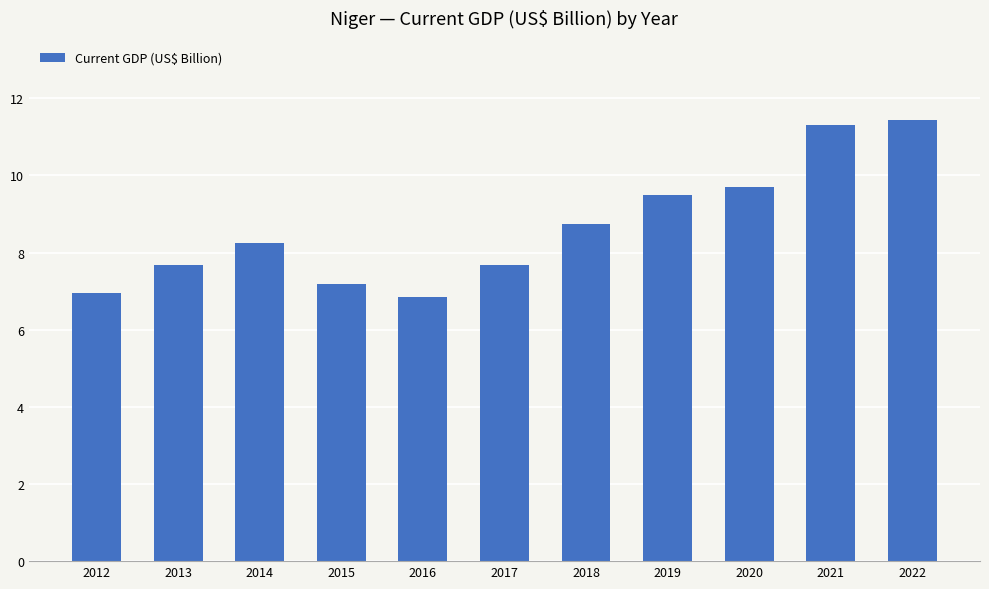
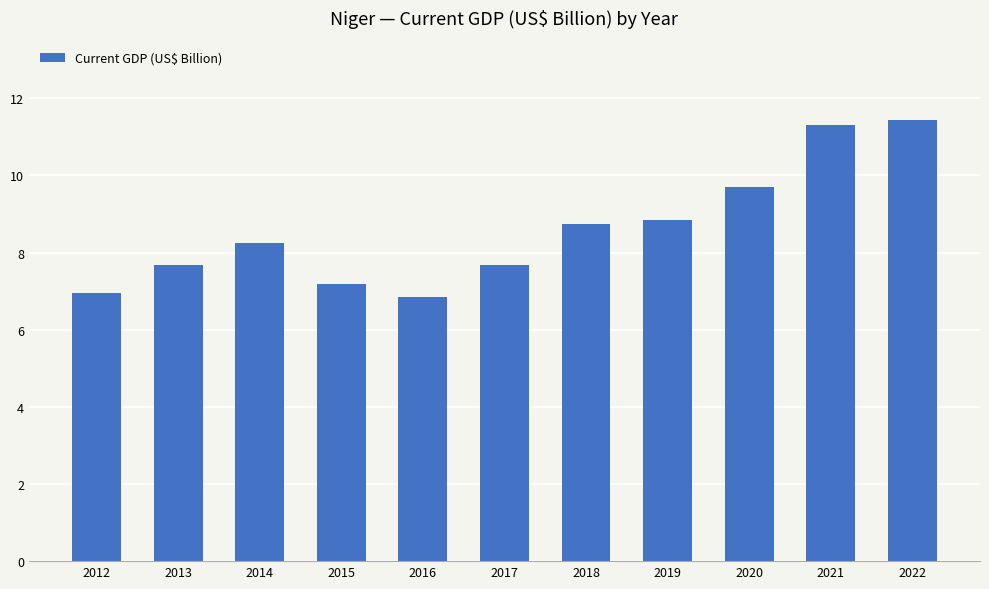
2019: 9.5 -> 8.9
